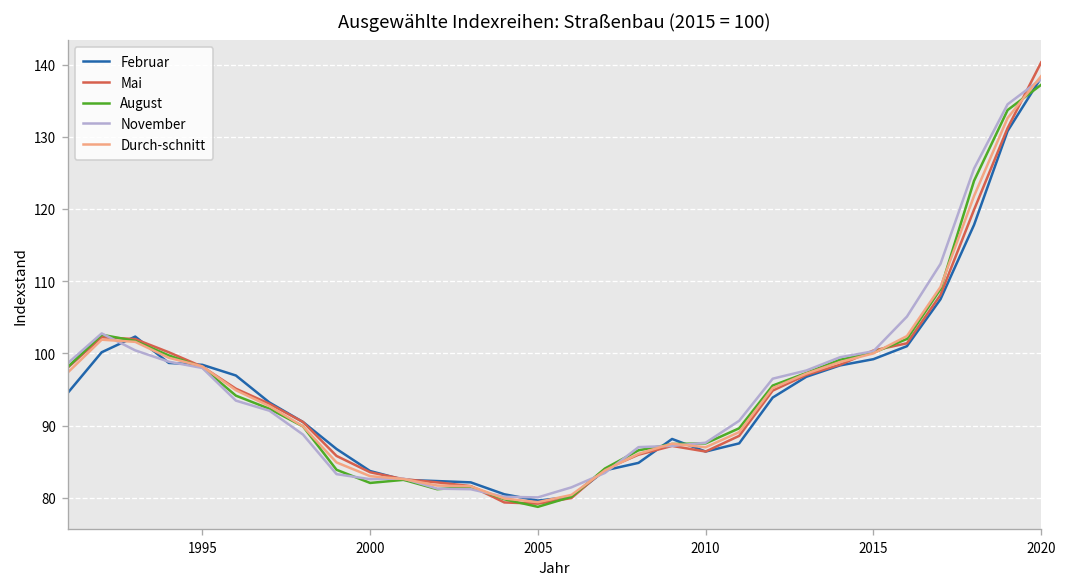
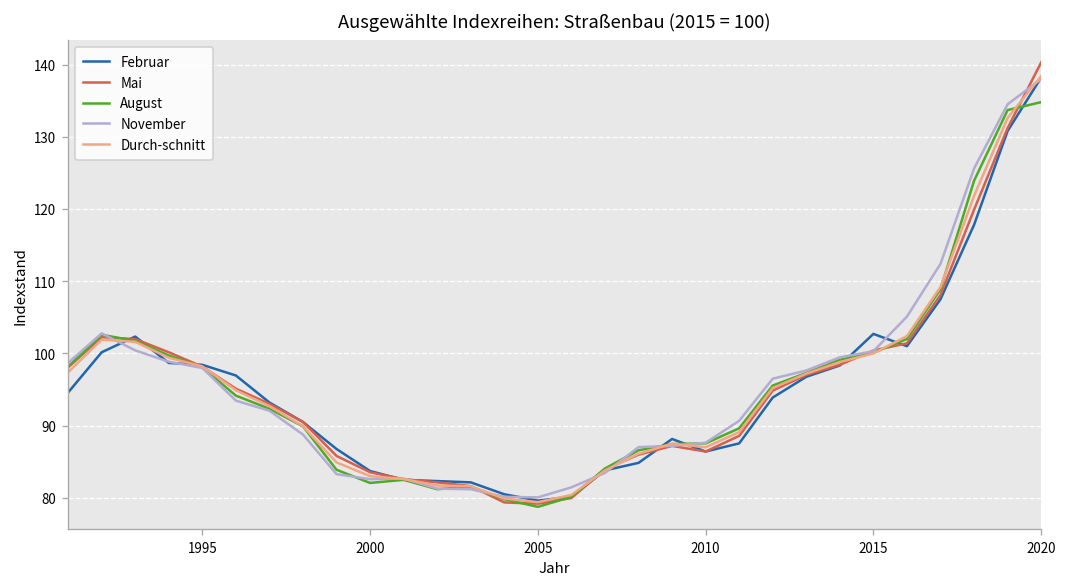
Februar, 2015: 99 -> 103
August, 2020: 137 -> 135
